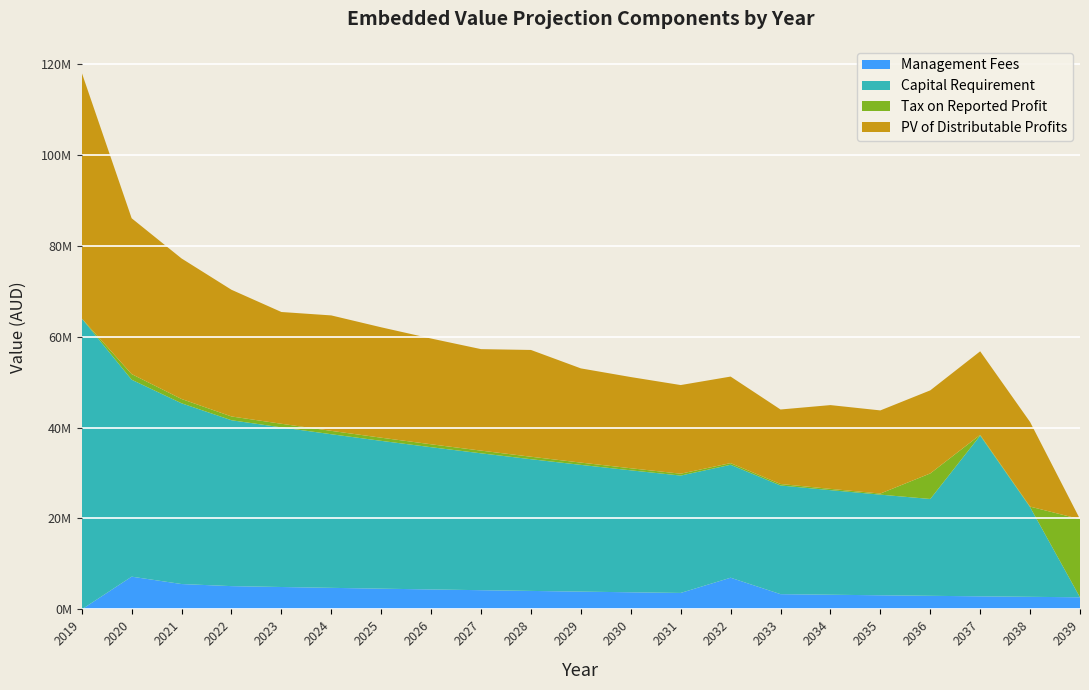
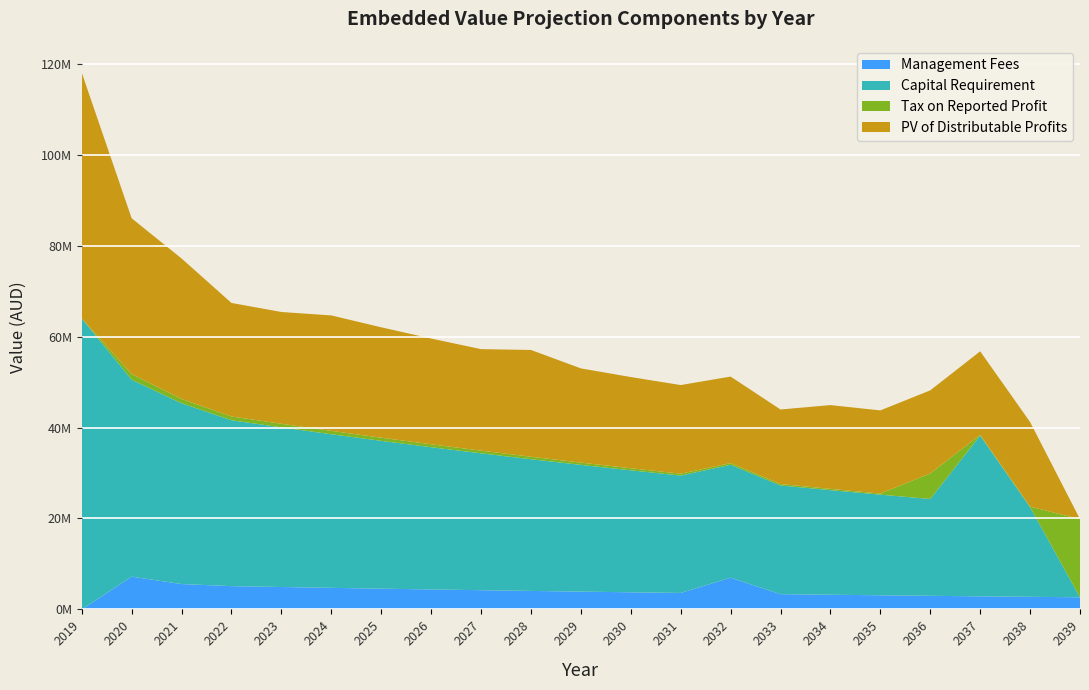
PV of Distributable Profits, 2022: 28000000 -> 25000000
